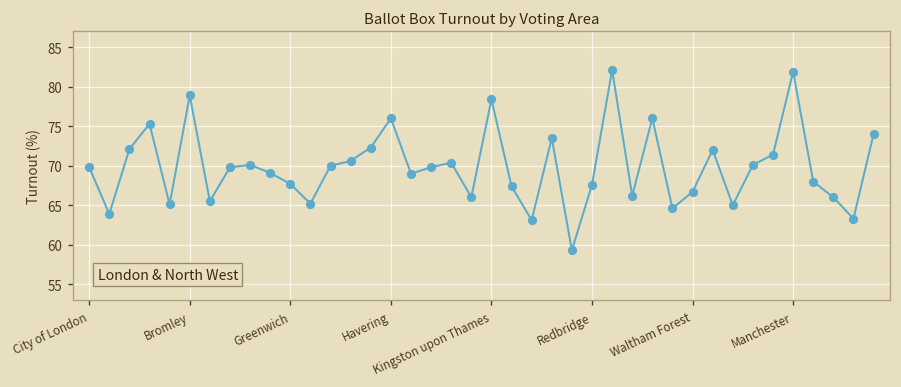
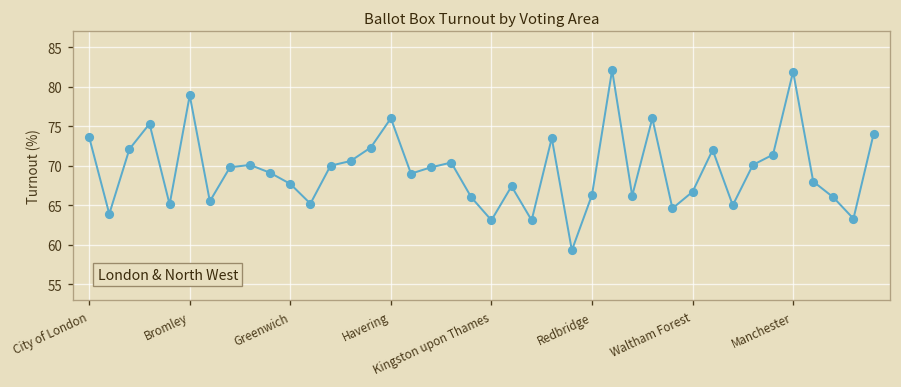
City of London: 70 -> 74
Kingston upon Thames: 78 -> 63
Redbridge: 68 -> 66
